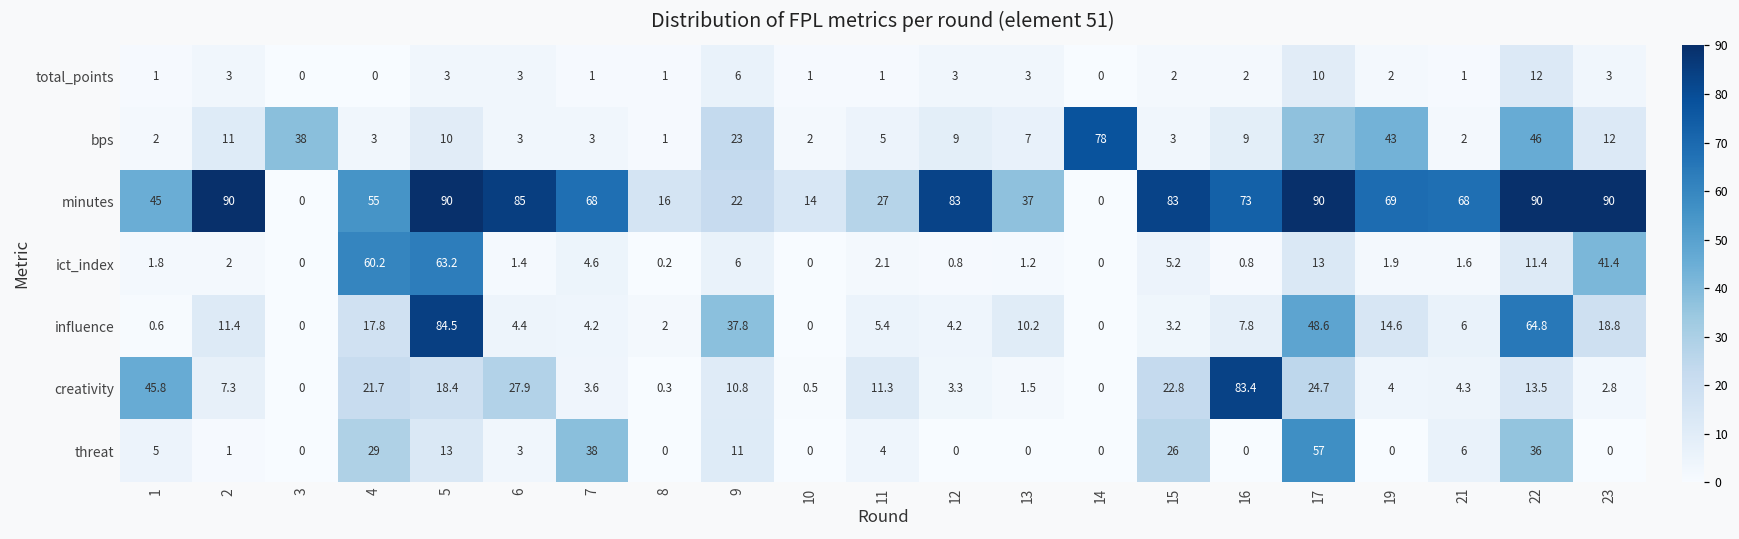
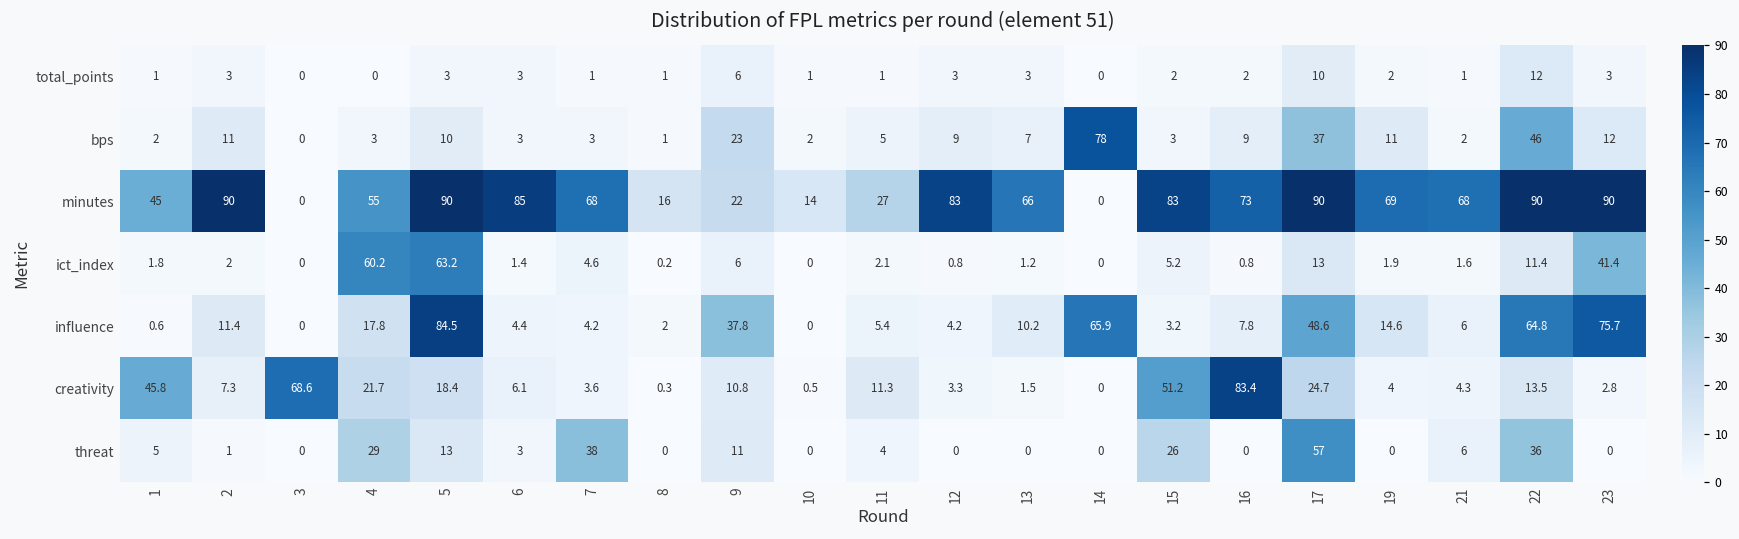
bps, 3: 38 -> 0
bps, 19: 43 -> 11
minutes, 13: 37 -> 66
influence, 14: 0 -> 65.9
influence, 23: 18.8 -> 75.7
creativity, 3: 0 -> 68.6
creativity, 6: 27.9 -> 6.1
creativity, 15: 22.8 -> 51.2
